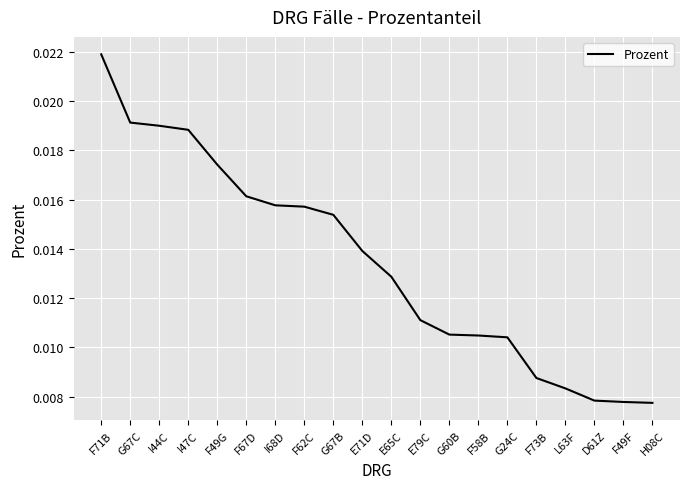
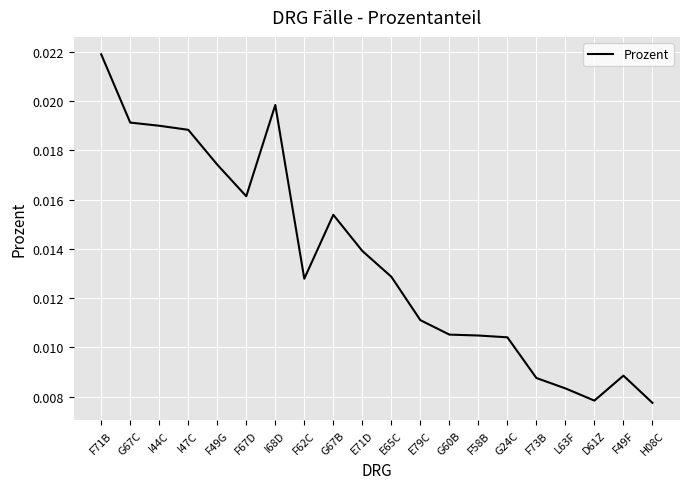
I68D: 0.0158 -> 0.0198
F62C: 0.0157 -> 0.0128
F49F: 0.0078 -> 0.0089
